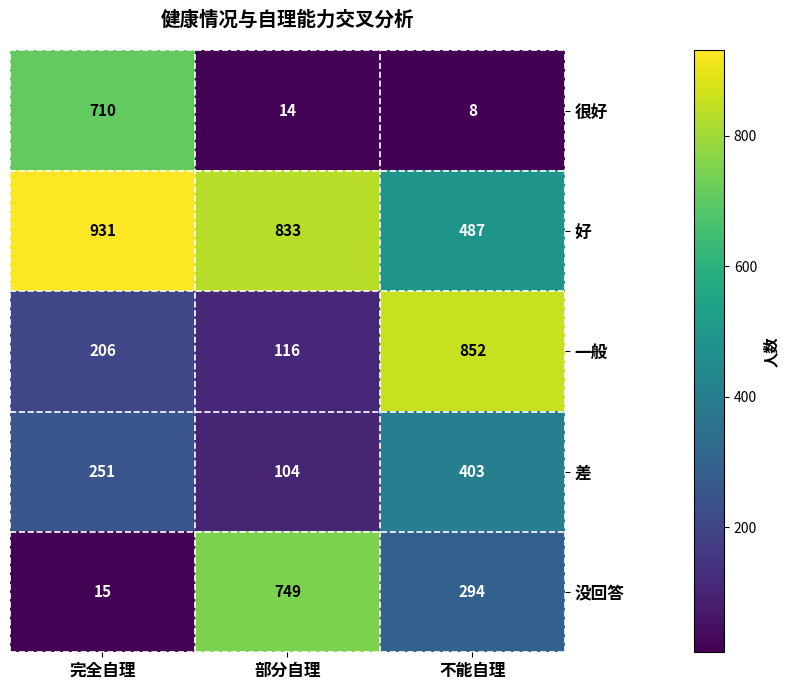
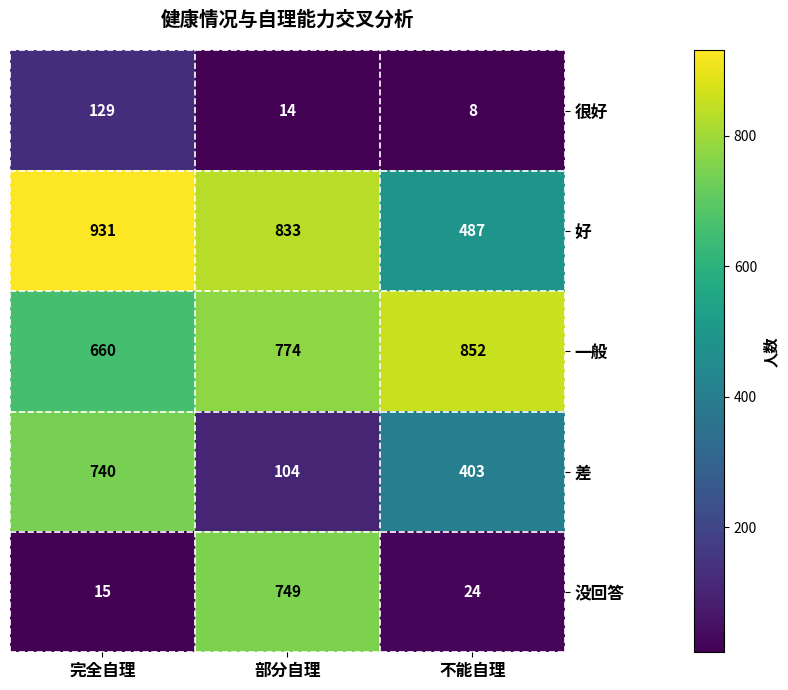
很好, 完全自理: 710 -> 129
一般, 完全自理: 206 -> 660
一般, 部分自理: 116 -> 774
差, 完全自理: 251 -> 740
没回答, 不能自理: 294 -> 24
